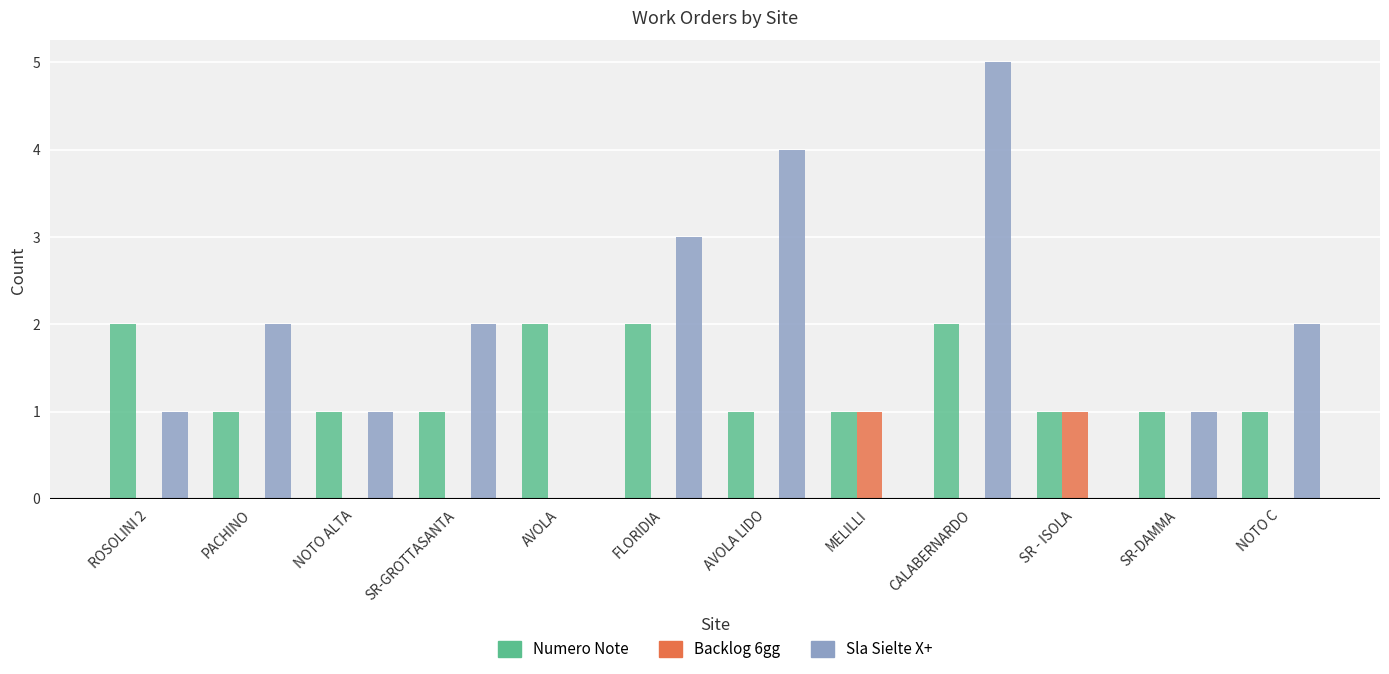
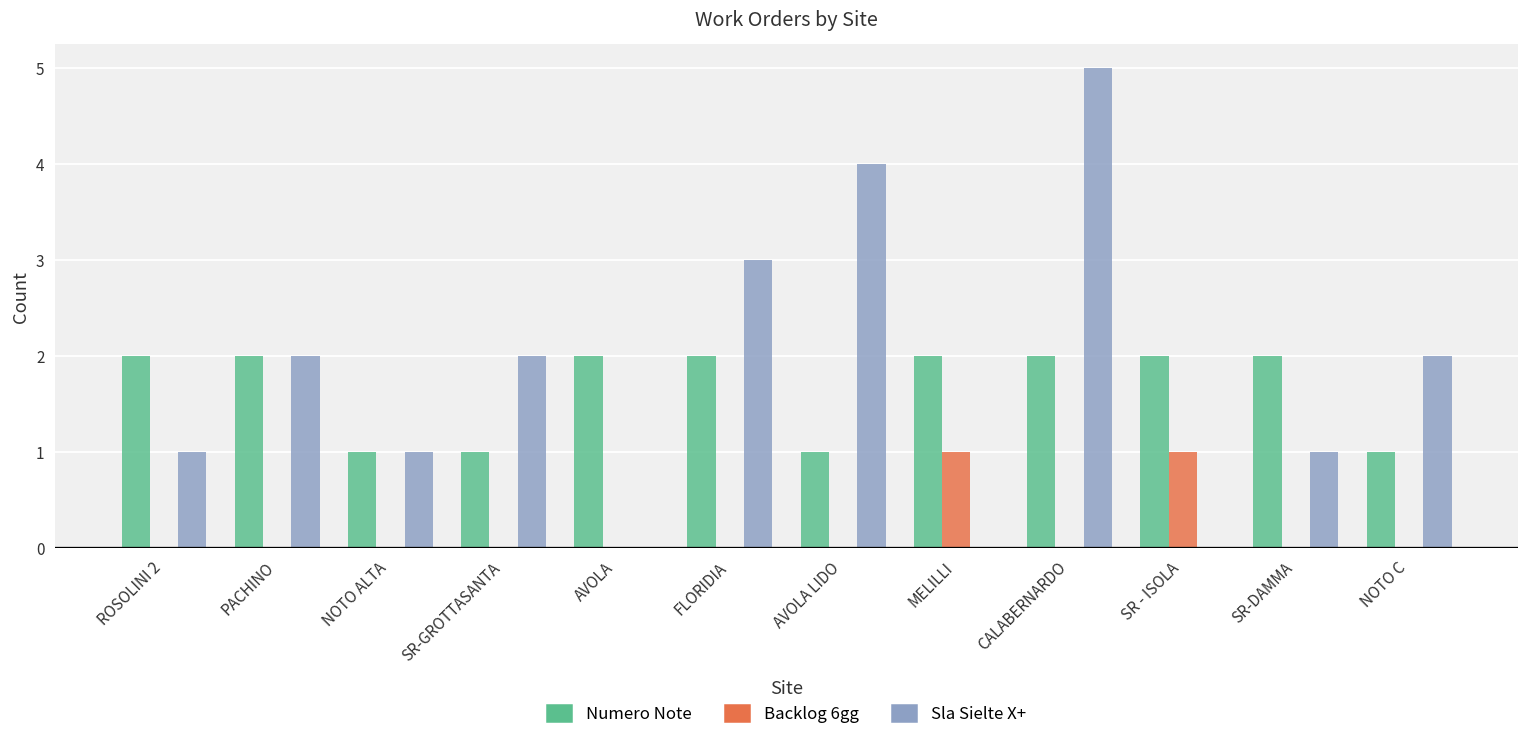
Numero Note, PACHINO: 1 -> 2
Numero Note, MELILLI: 1 -> 2
Numero Note, SR - ISOLA: 1 -> 2
Numero Note, SR-DAMMA: 1 -> 2
